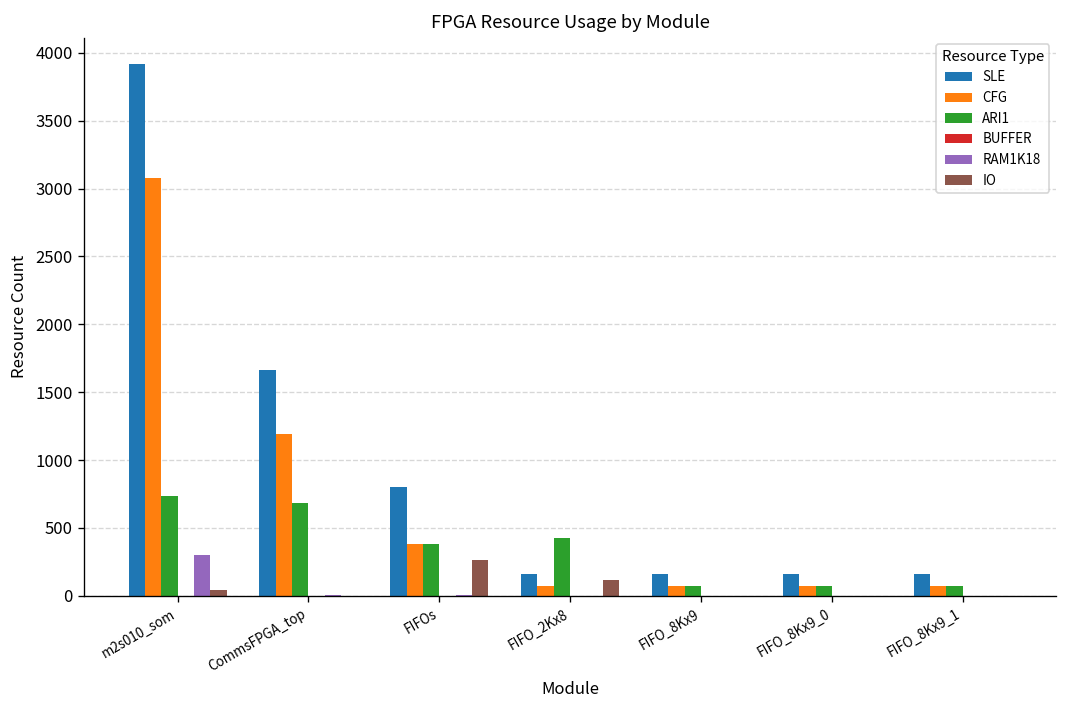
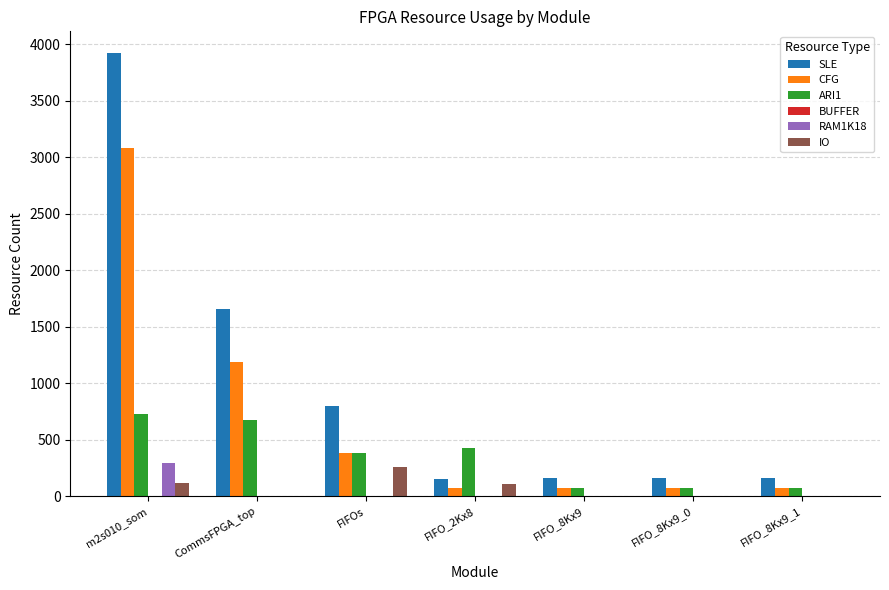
IO, m2s010_som: 40 -> 120
